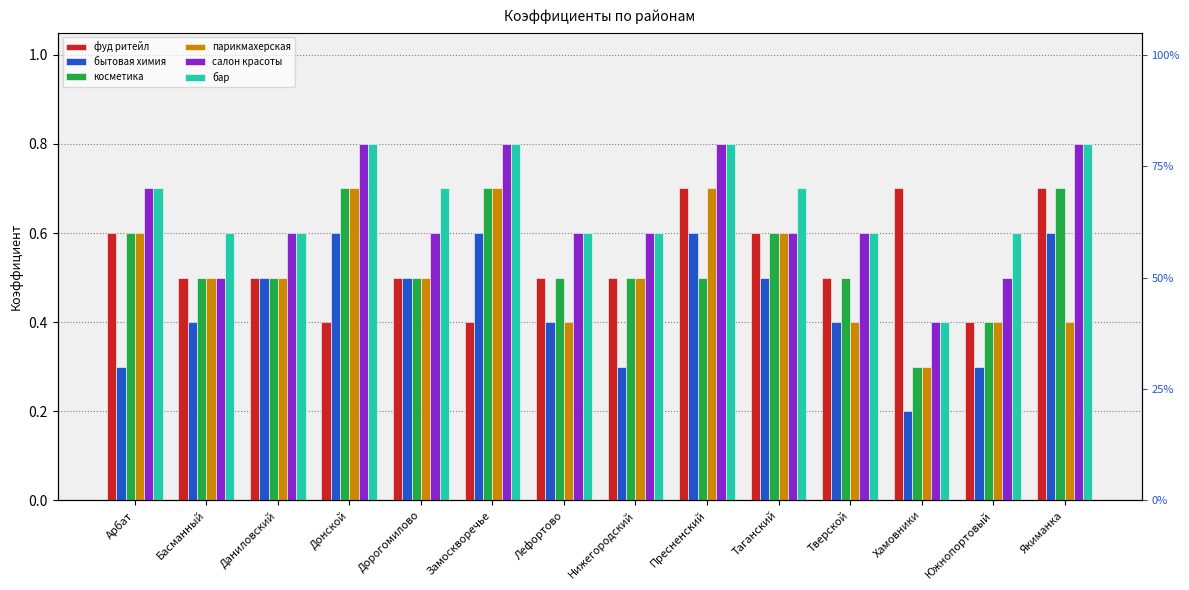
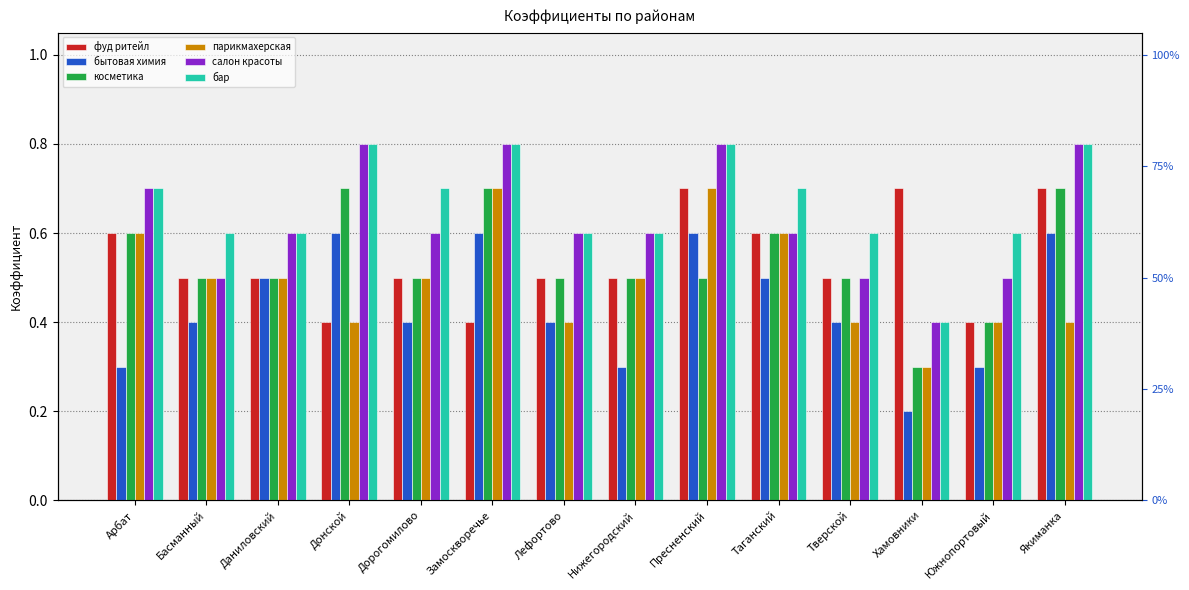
парикмахерская, Донской: 0.7 -> 0.4
бытовая химия, Дорогомилово: 0.50 -> 0.40
салон красоты, Тверской: 0.60 -> 0.50
